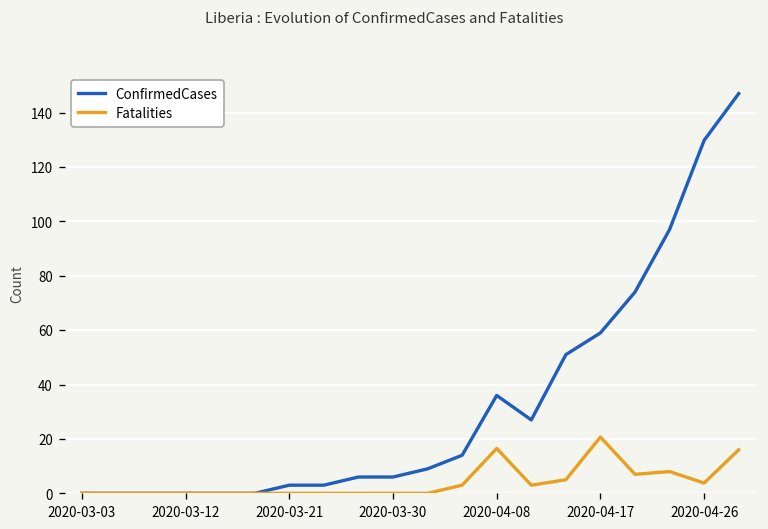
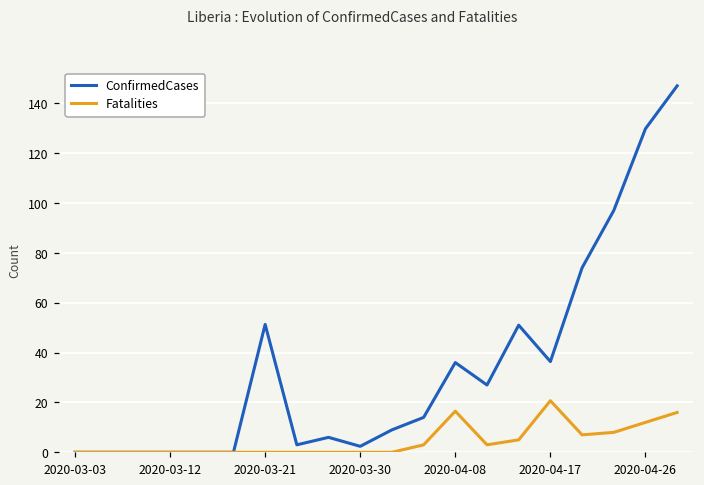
ConfirmedCases, 2020-03-21: 3 -> 51
ConfirmedCases, 2020-03-30: 6 -> 2
ConfirmedCases, 2020-04-17: 59 -> 36
Fatalities, 2020-04-26: 4 -> 12
